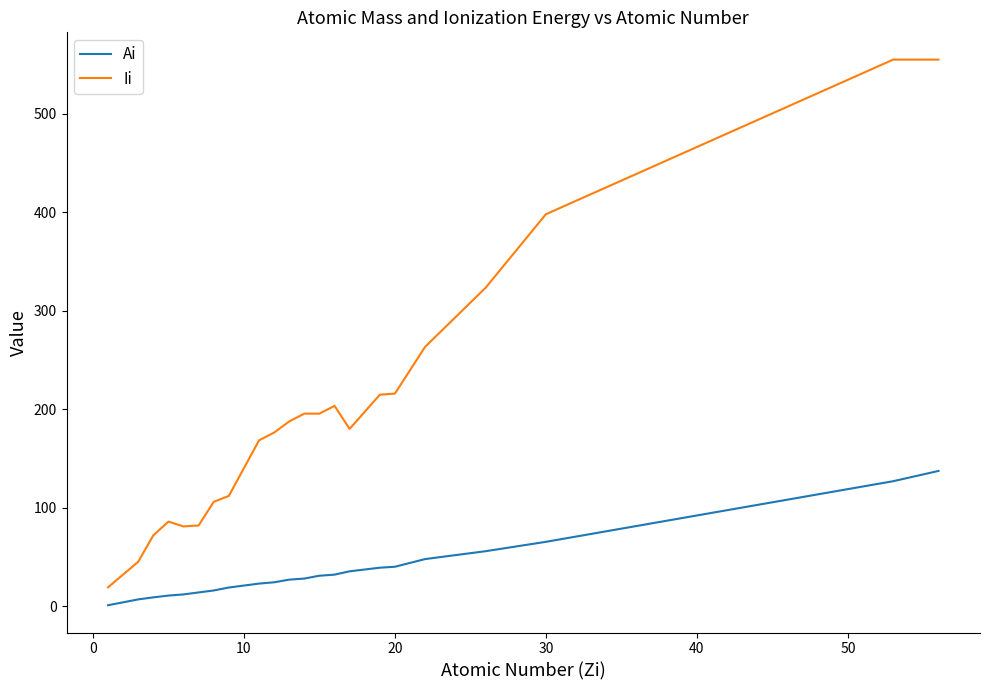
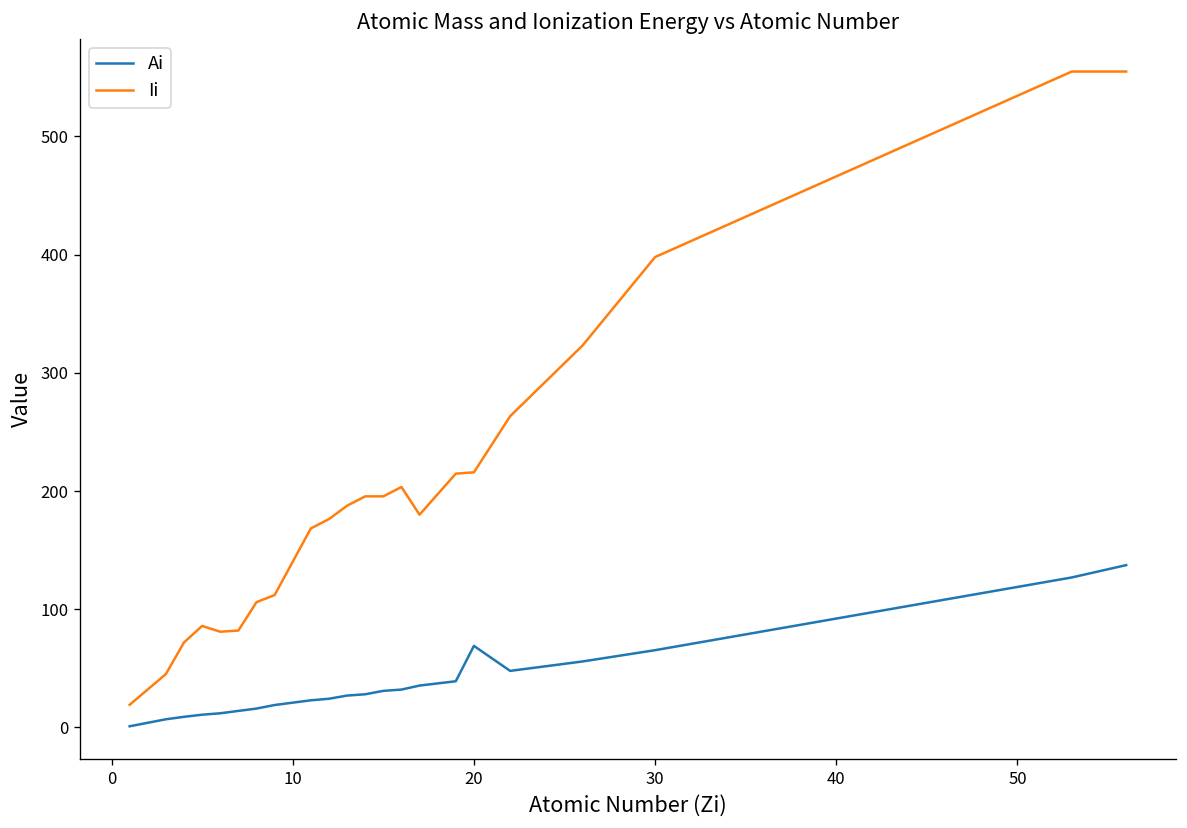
Ai, 20: 40 -> 70
